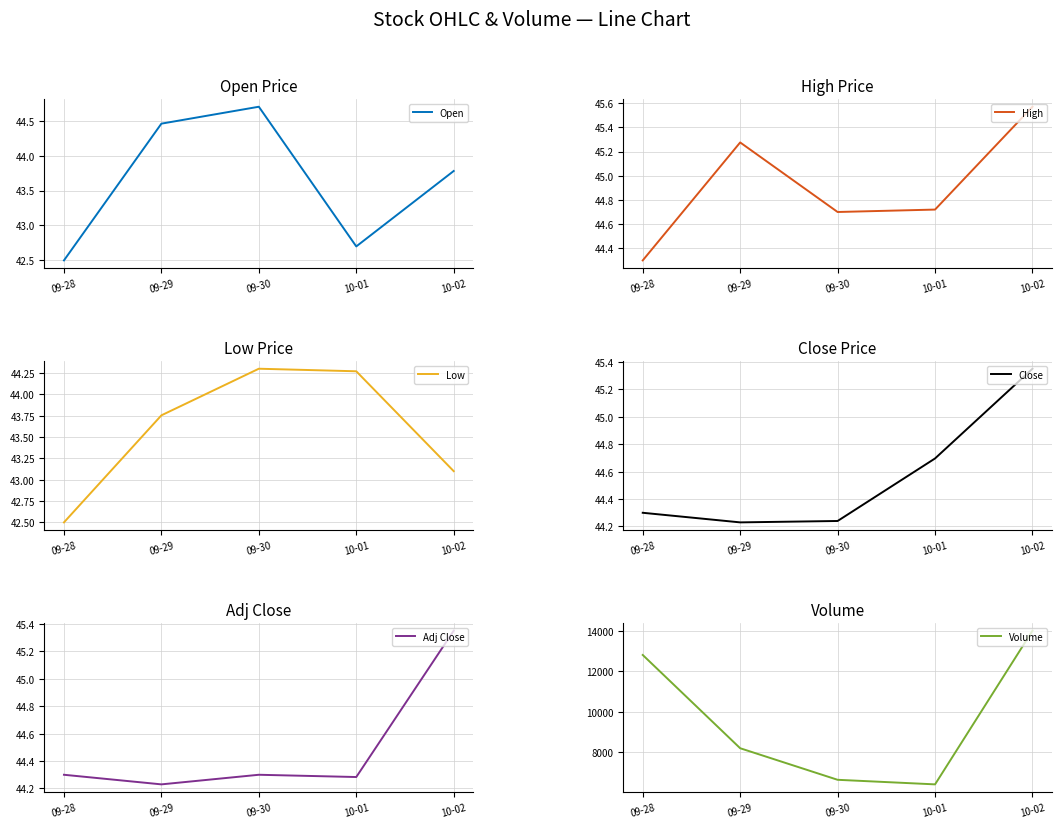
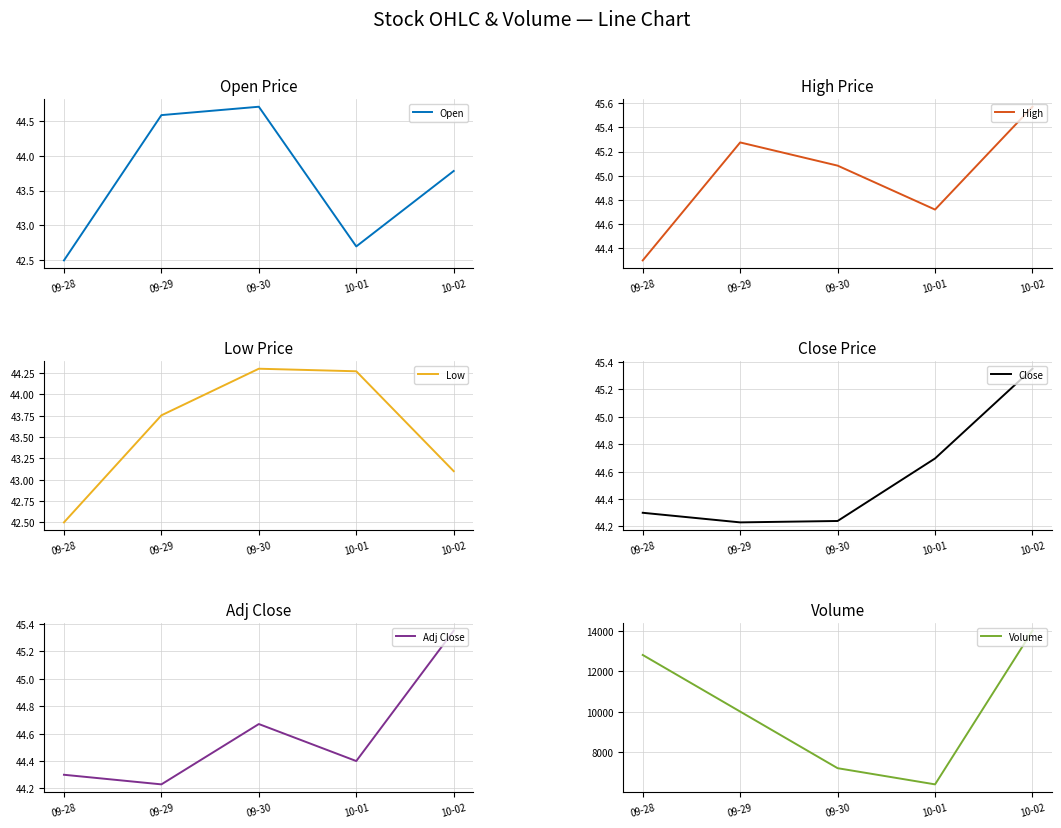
Open Price, 09-29: 44.5 -> 44.6
High Price, 09-30: 44.70 -> 45.08
Adj Close, 09-30: 44.30 -> 44.67
Adj Close, 10-01: 44.28 -> 44.40
Volume, 09-29: 8200 -> 10000
Volume, 09-30: 6600 -> 7200
